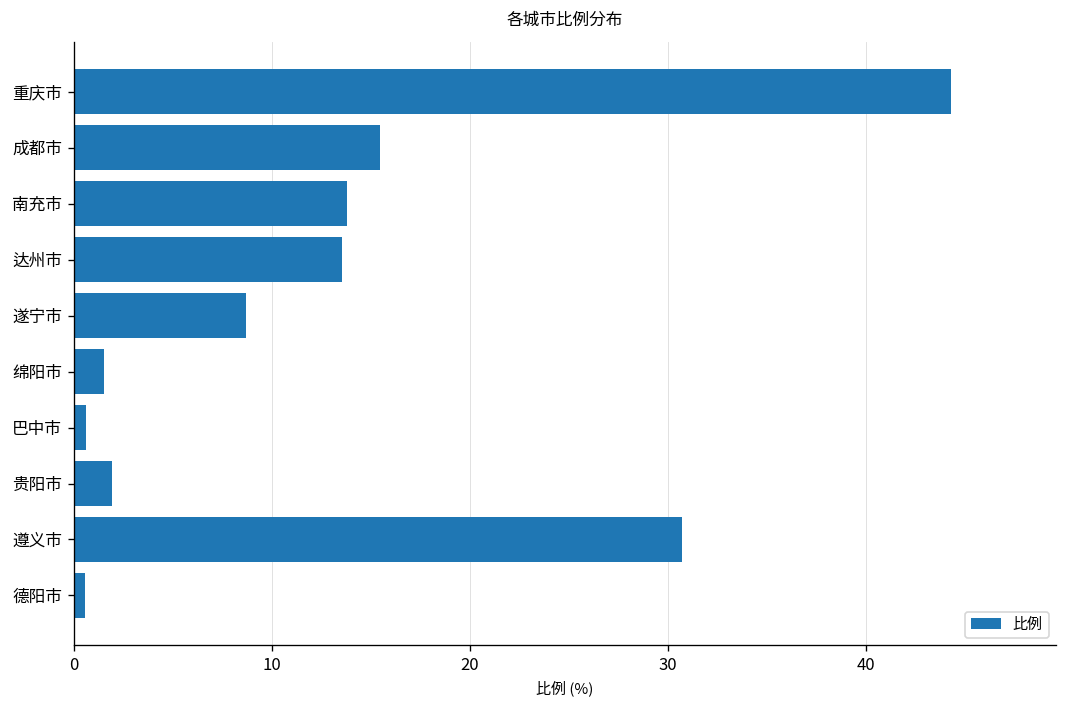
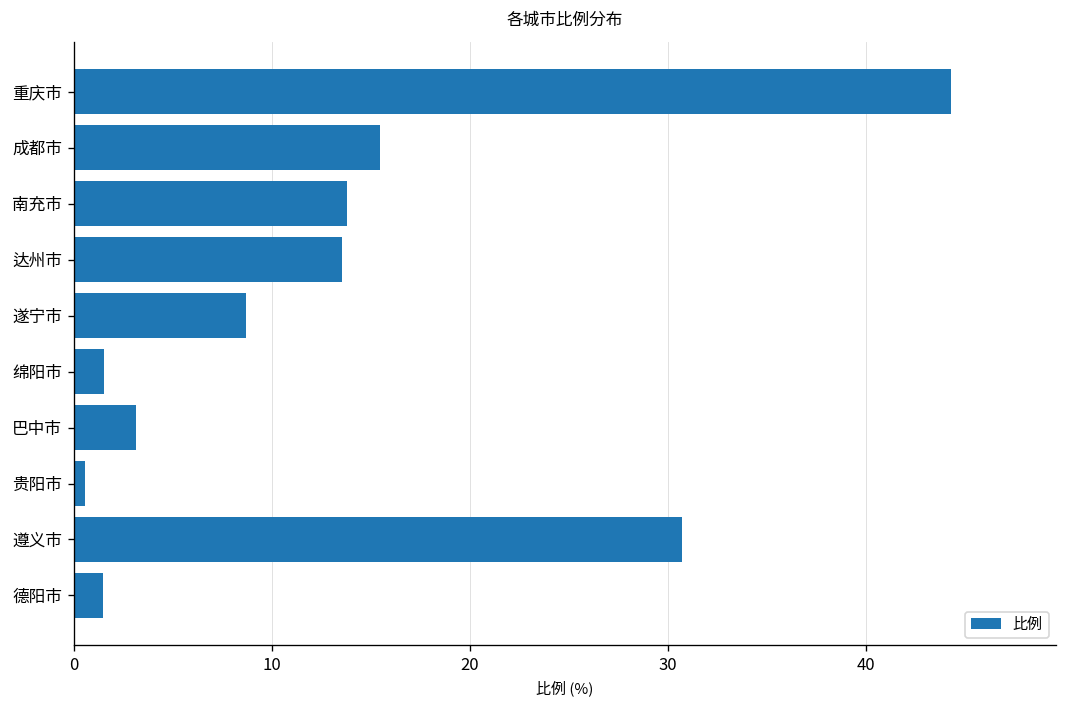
巴中市: 0.6 -> 3.1
贵阳市: 1.9 -> 0.6
德阳市: 0.6 -> 1.5
